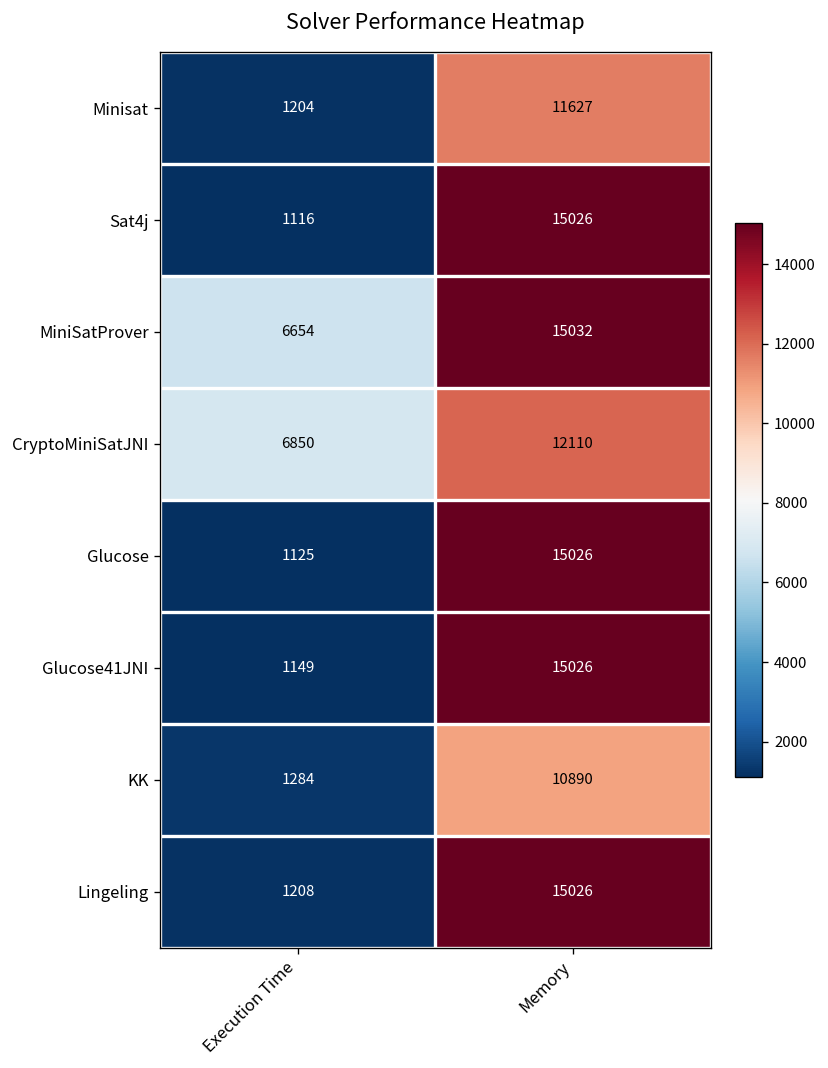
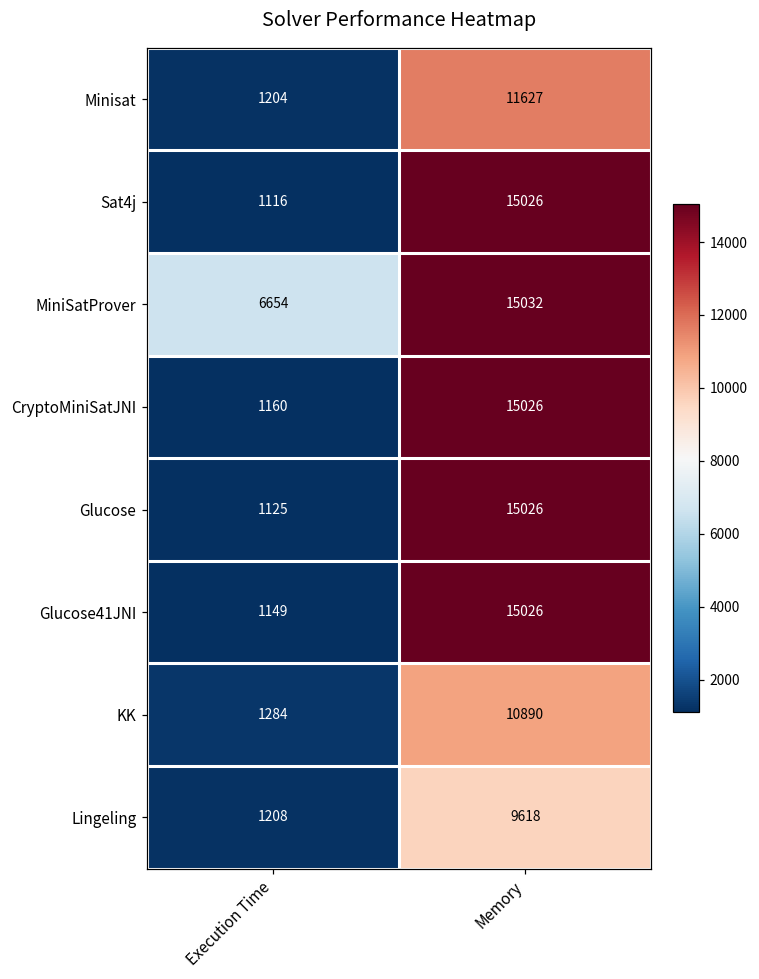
CryptoMiniSatJNI, Execution Time: 6850 -> 1160
CryptoMiniSatJNI, Memory: 12110 -> 15026
Lingeling, Memory: 15026 -> 9618
